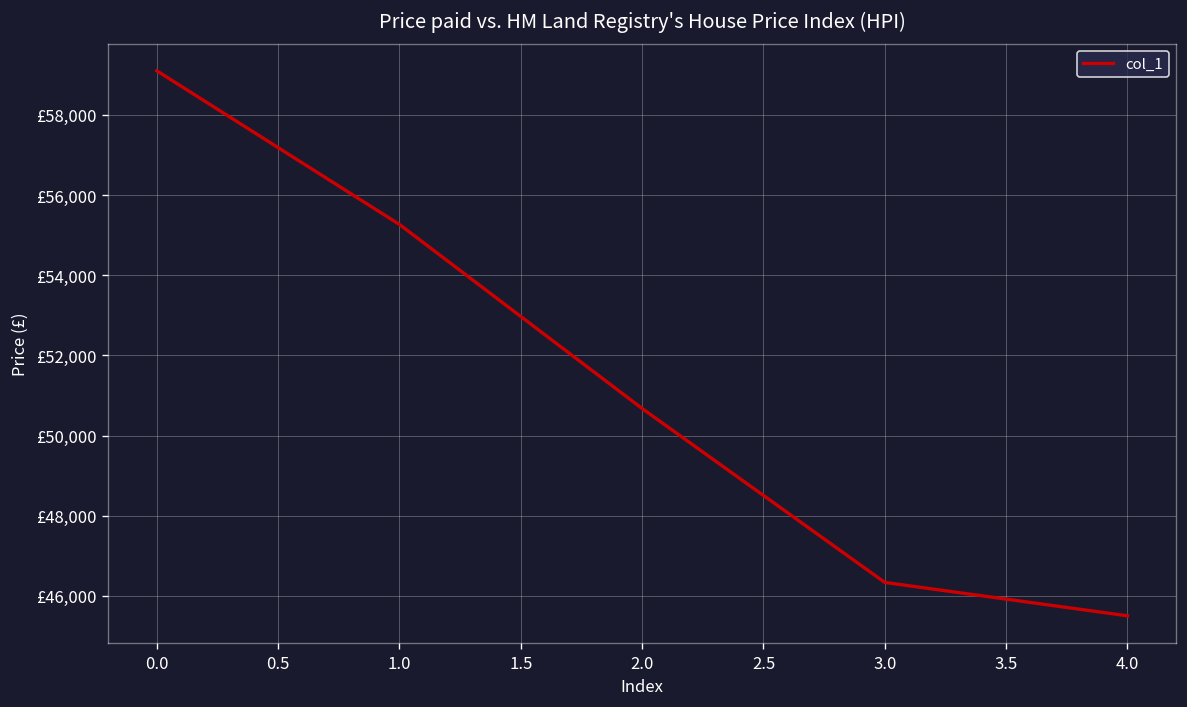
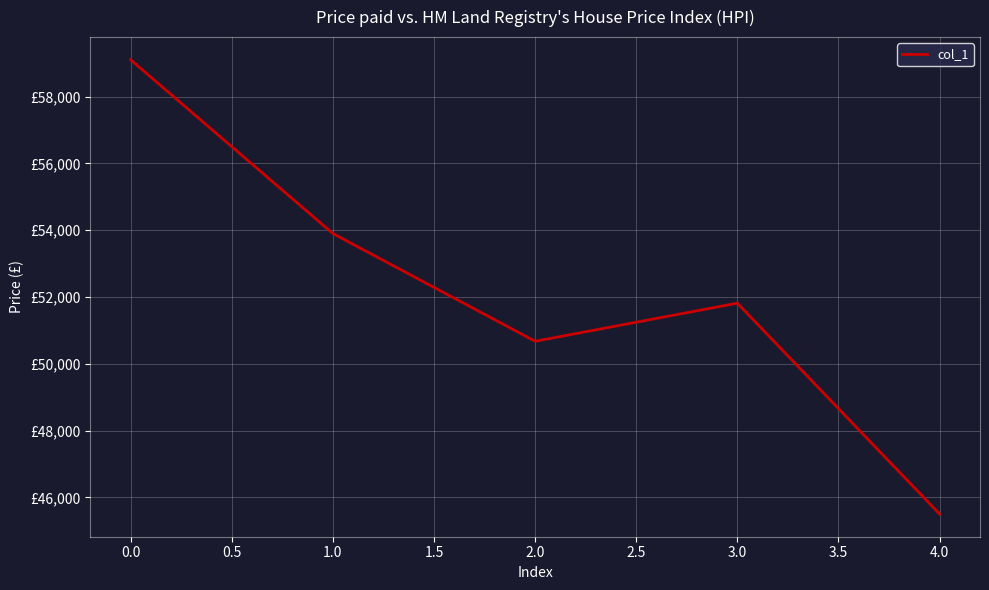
1.0: £55,300 -> £53,900
3.0: £46,300 -> £51,800
